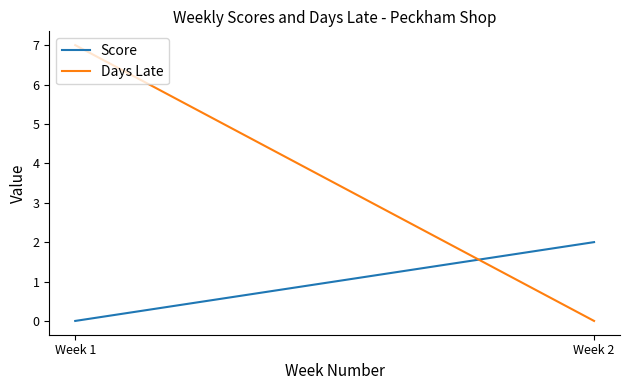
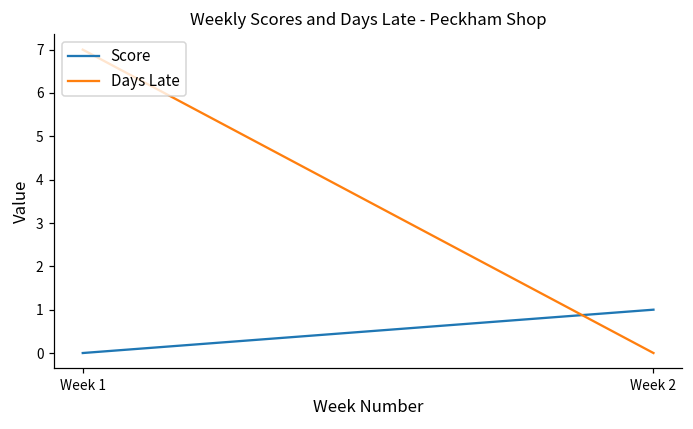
Score, Week 2: 2 -> 1
